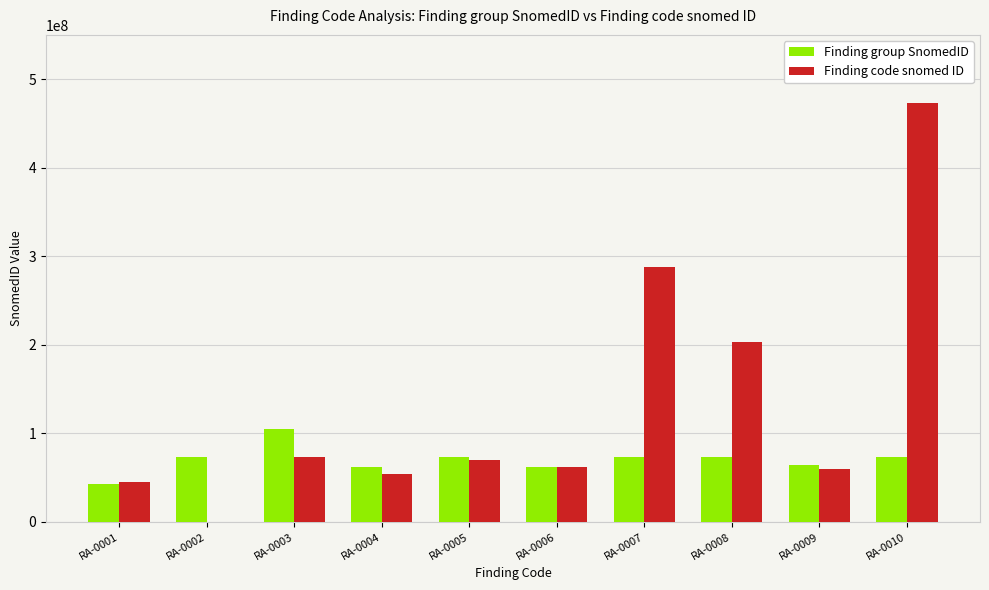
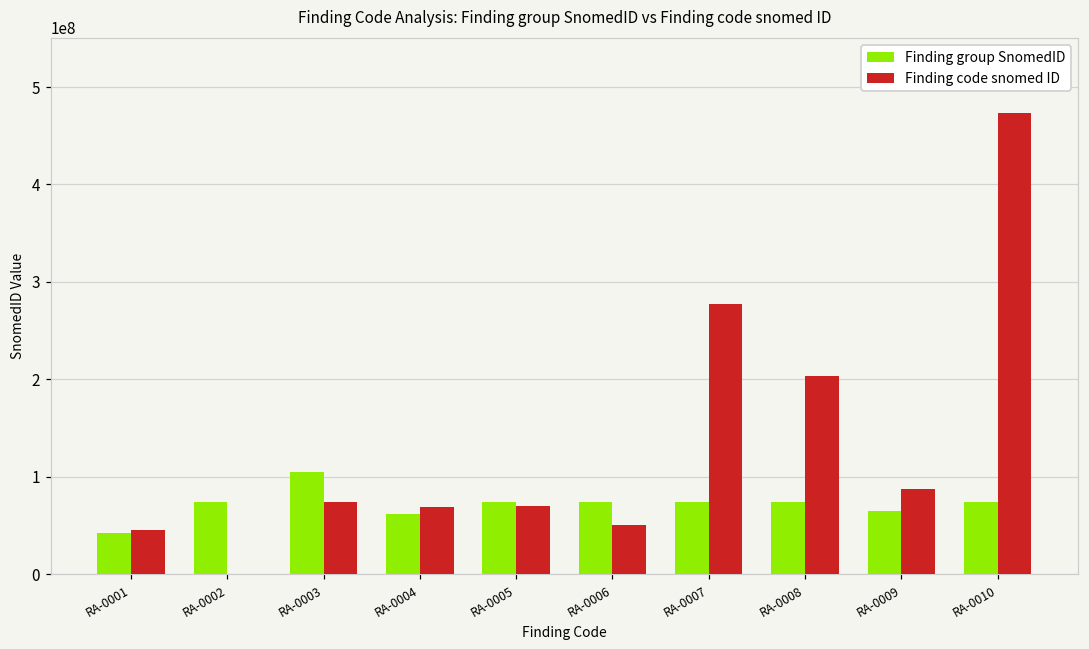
Finding code snomed ID, RA-0004: 50000000 -> 70000000
Finding group SnomedID, RA-0006: 60000000 -> 70000000
Finding code snomed ID, RA-0006: 60000000 -> 50000000
Finding code snomed ID, RA-0007: 290000000 -> 280000000
Finding code snomed ID, RA-0009: 60000000 -> 90000000
